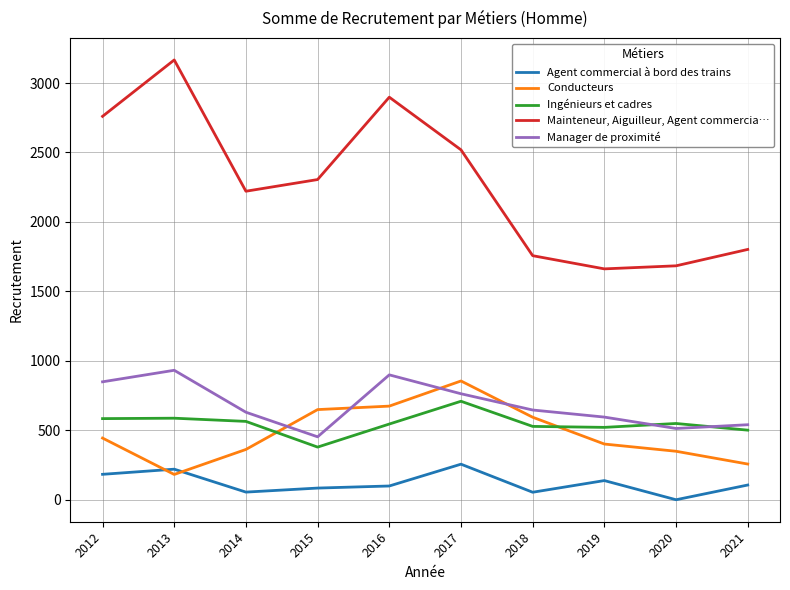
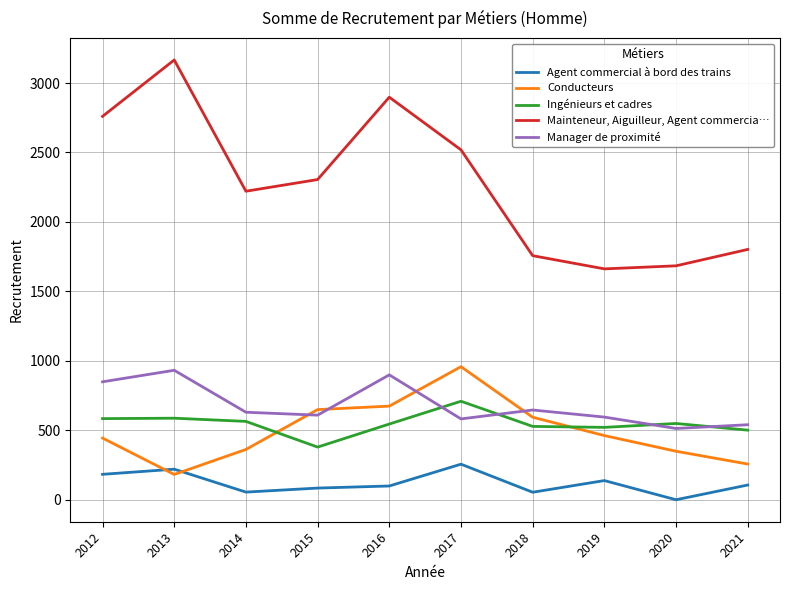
Manager de proximité, 2015: 450 -> 610
Conducteurs, 2017: 860 -> 960
Manager de proximité, 2017: 760 -> 580
Conducteurs, 2019: 400 -> 460
